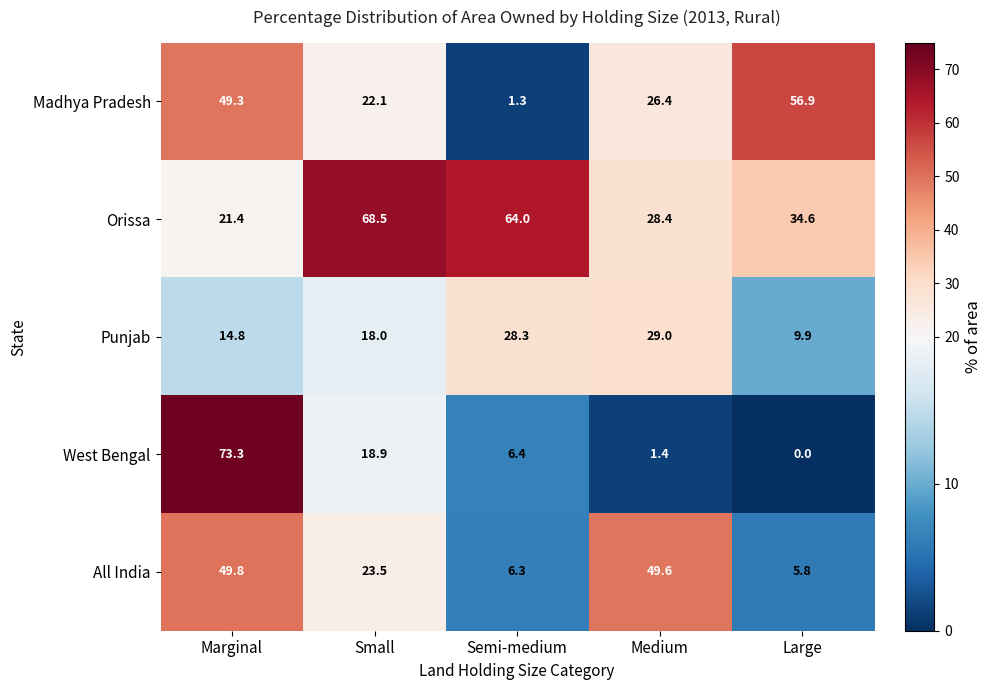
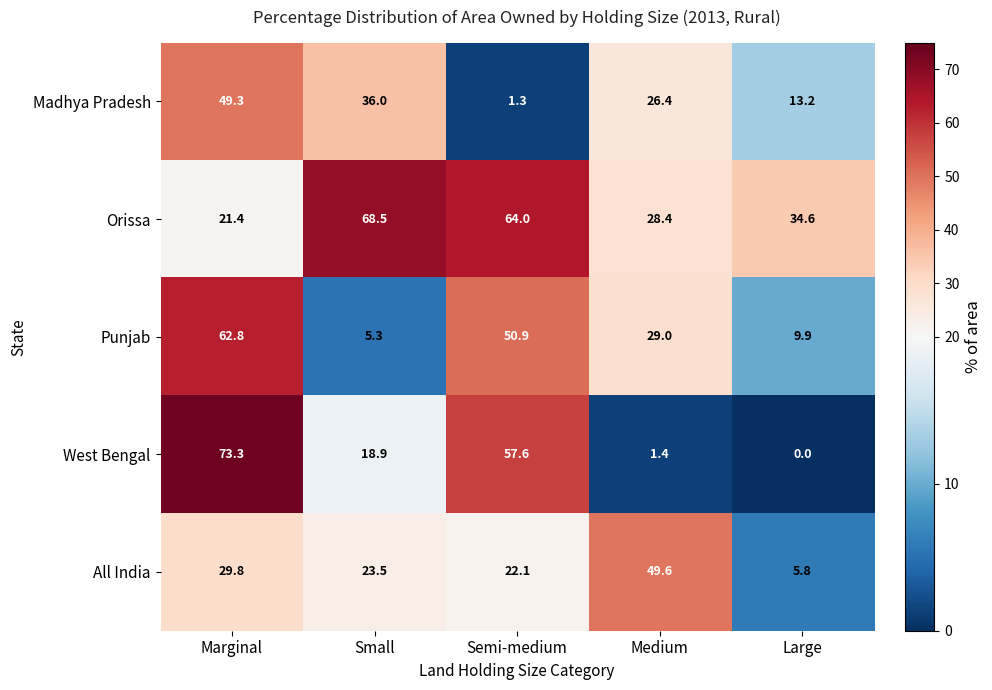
Madhya Pradesh, Small: 22.1 -> 36.0
Madhya Pradesh, Large: 56.9 -> 13.2
Punjab, Marginal: 14.8 -> 62.8
Punjab, Small: 18.0 -> 5.3
Punjab, Semi-medium: 28.3 -> 50.9
West Bengal, Semi-medium: 6.4 -> 57.6
All India, Marginal: 49.8 -> 29.8
All India, Semi-medium: 6.3 -> 22.1
